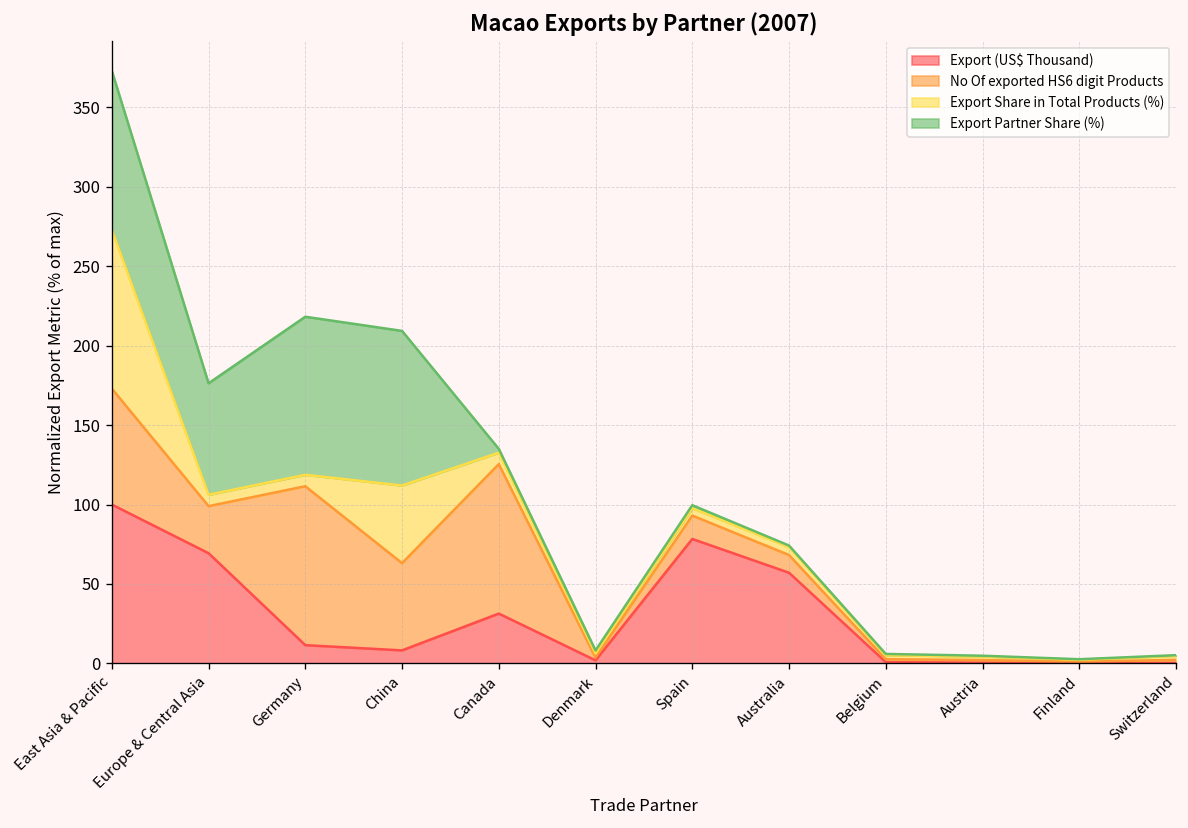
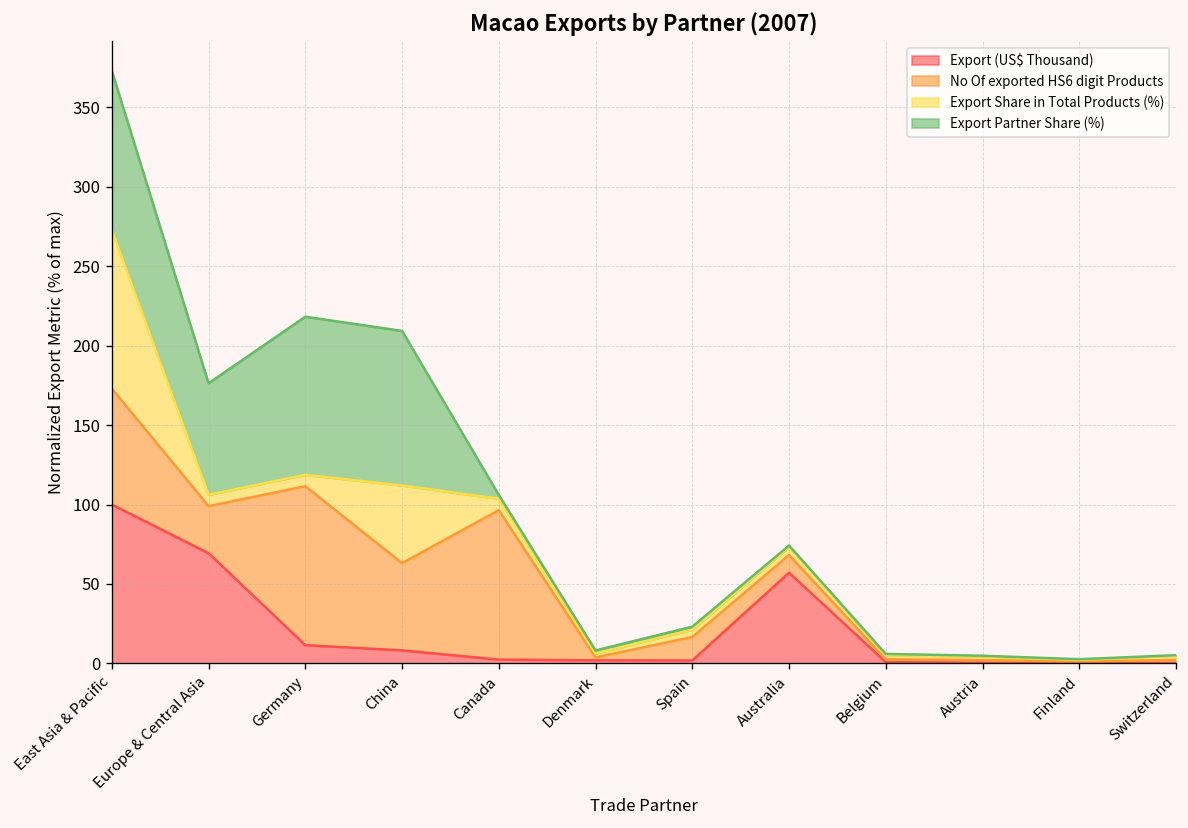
Export (US$ Thousand), Canada: 31 -> 2
Export (US$ Thousand), Spain: 78 -> 2
